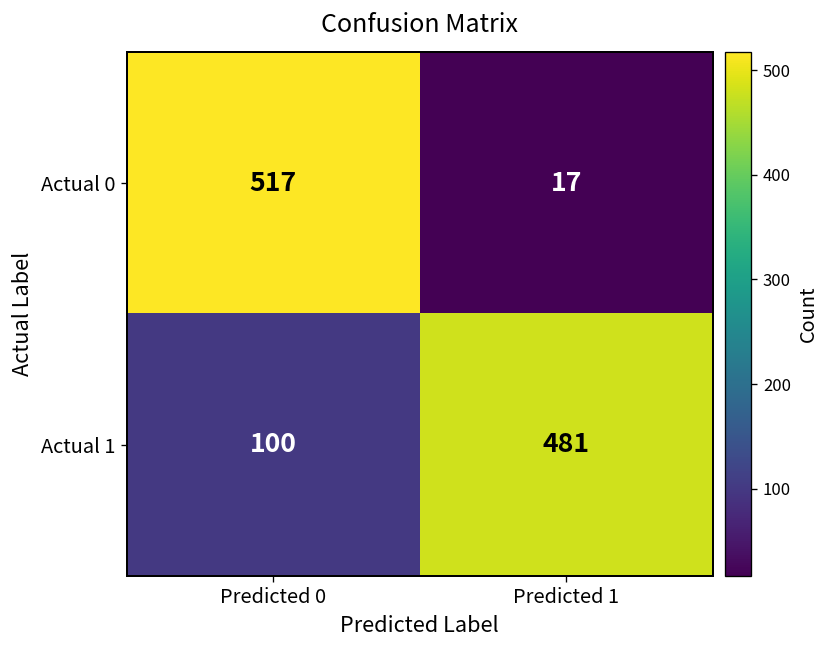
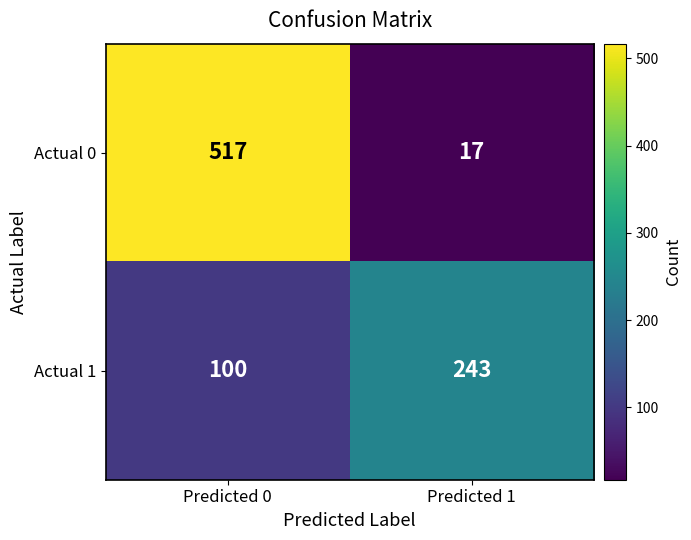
Actual 1, Predicted 1: 481 -> 243
